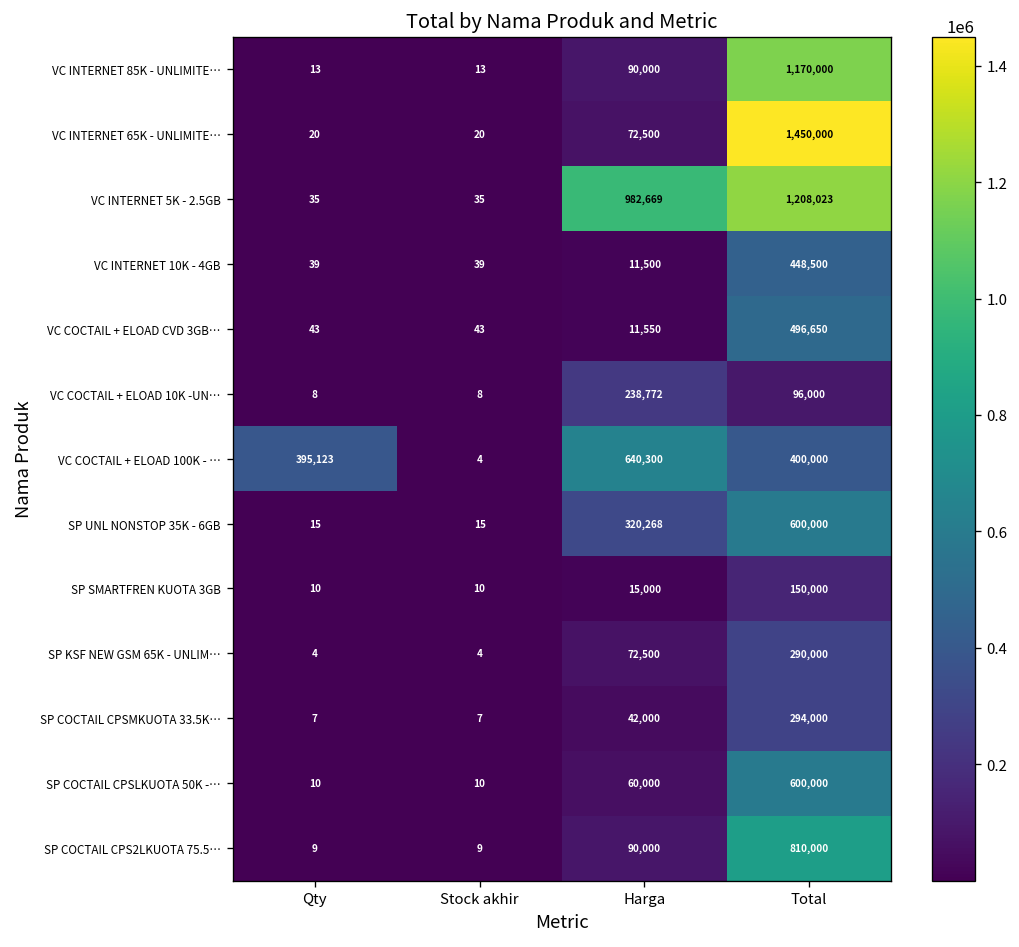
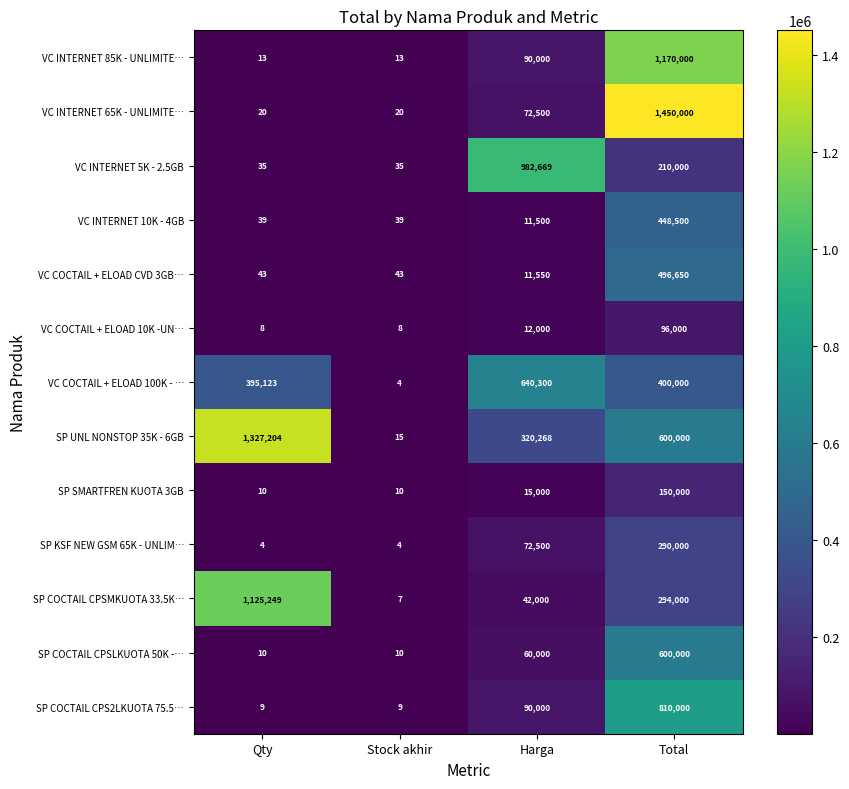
VC INTERNET 5K - 2.5GB, Total: 1,208,023 -> 210,000
VC COCTAIL + ELOAD 10K -UN…, Harga: 238,772 -> 12,000
SP UNL NONSTOP 35K - 6GB, Qty: 15 -> 1,327,204
SP COCTAIL CPSMKUOTA 33.5K…, Qty: 7 -> 1,125,249
